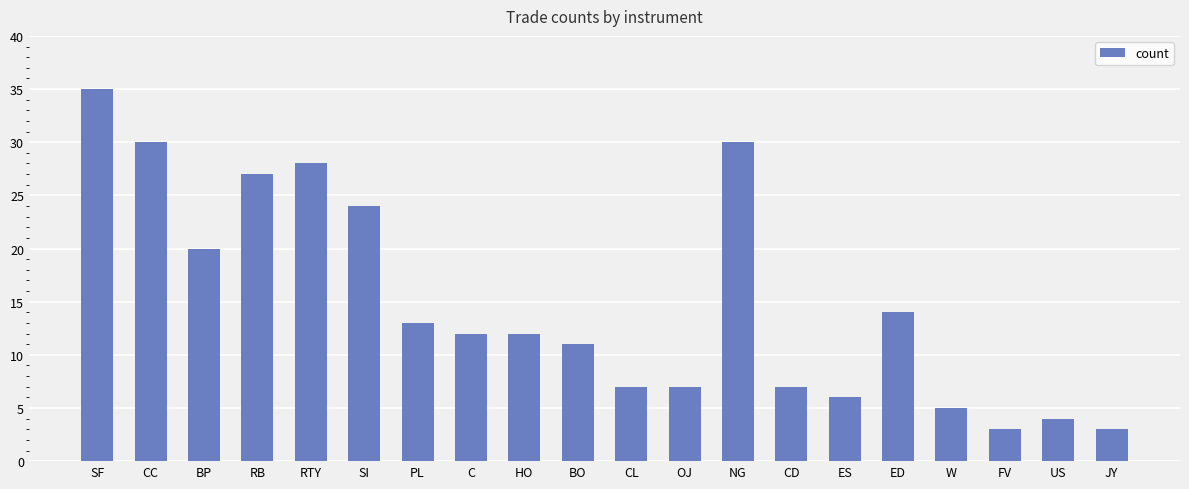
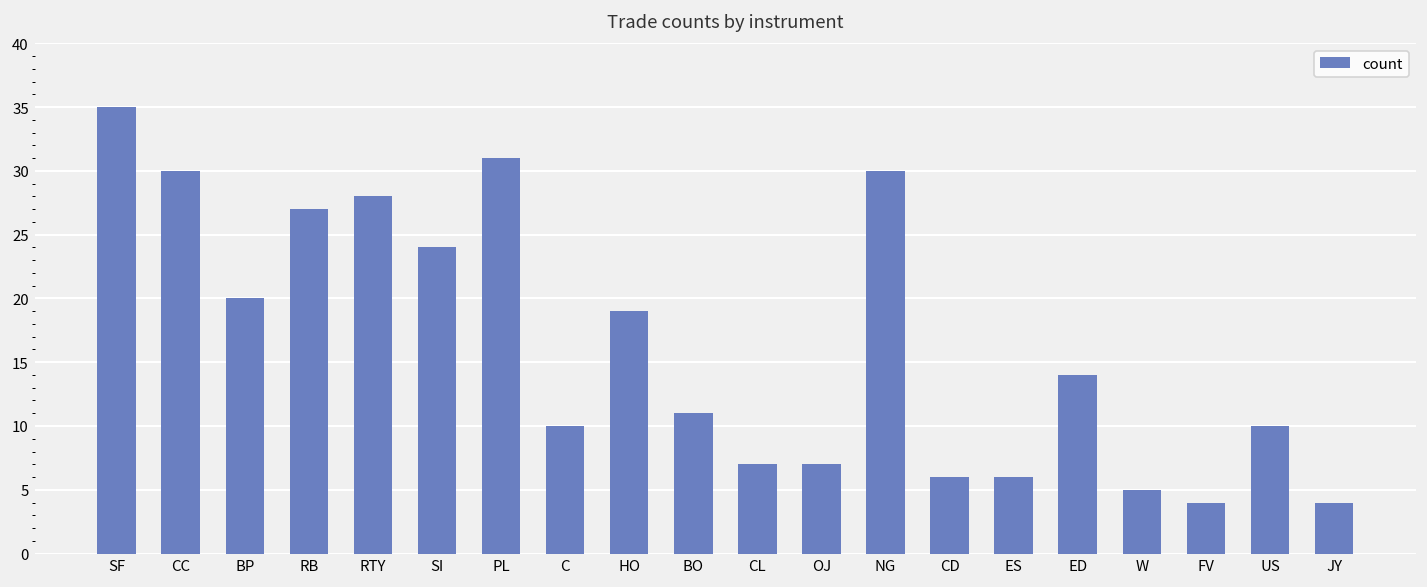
PL: 13 -> 31
C: 12 -> 10
HO: 12 -> 19
CD: 7 -> 6
FV: 3 -> 4
US: 4 -> 10
JY: 3 -> 4
